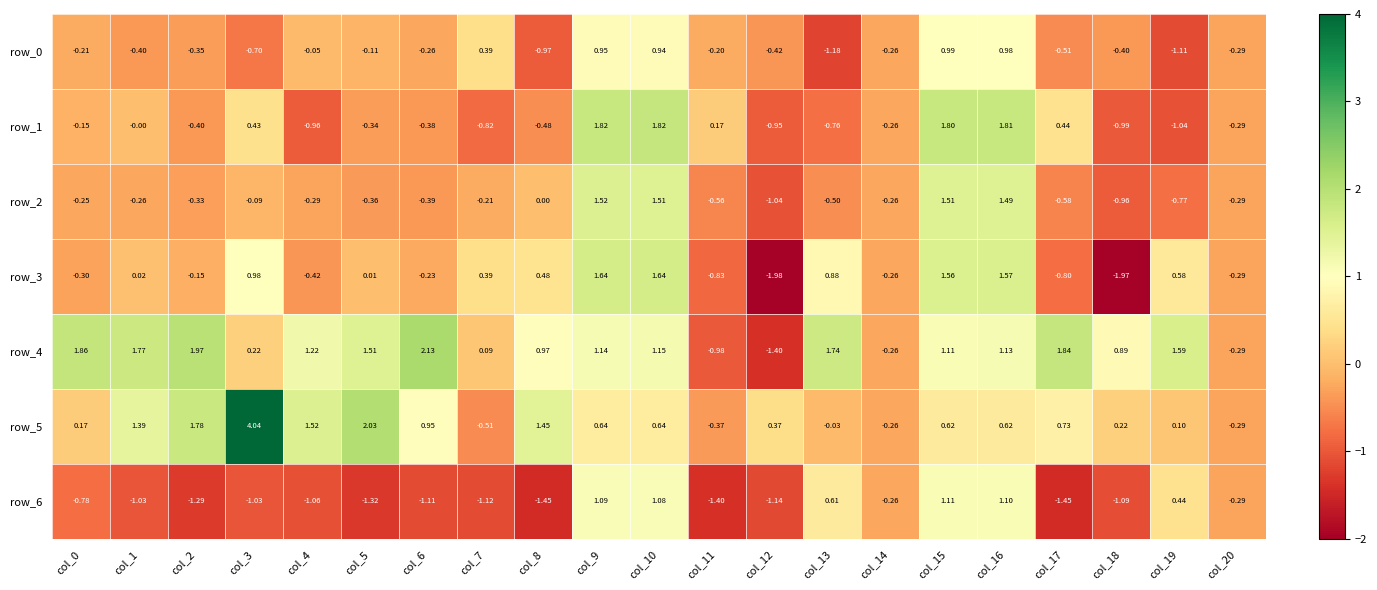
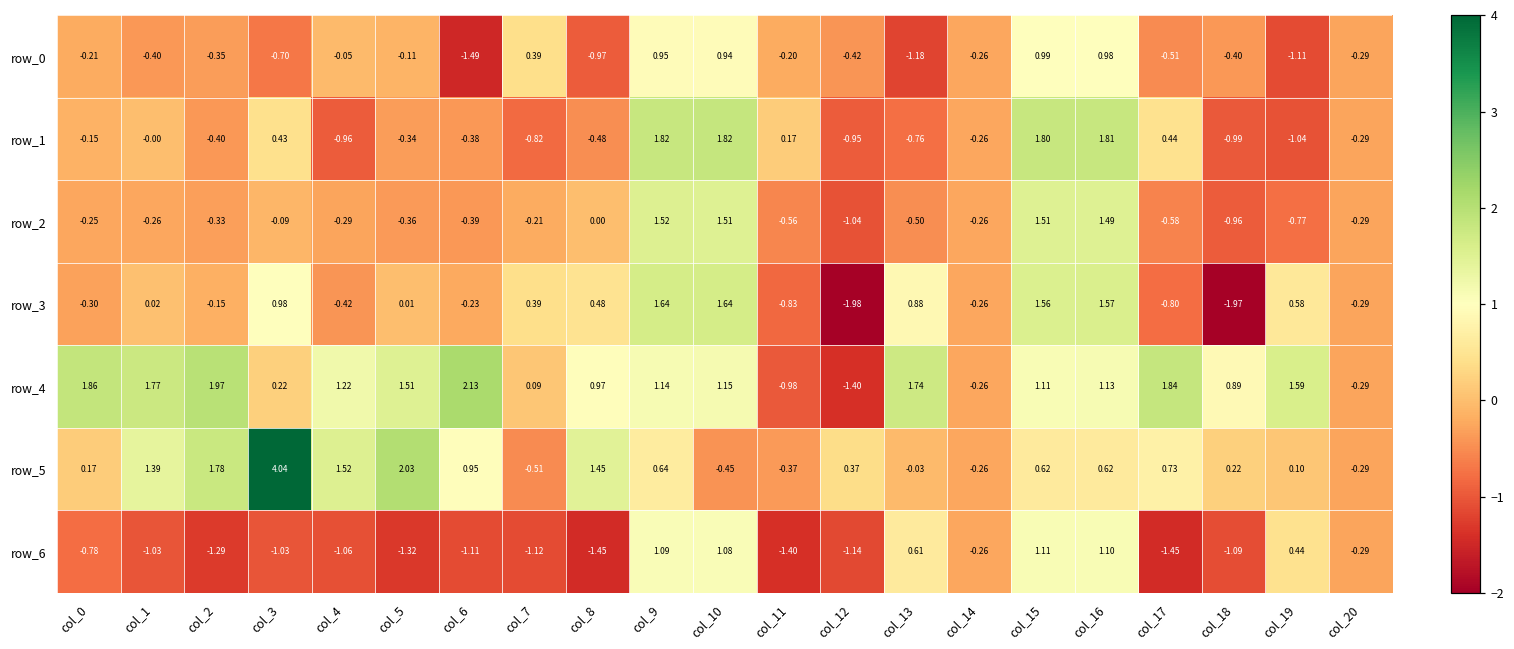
row_0, col_6: -0.26 -> -1.49
row_5, col_10: 0.64 -> -0.45
